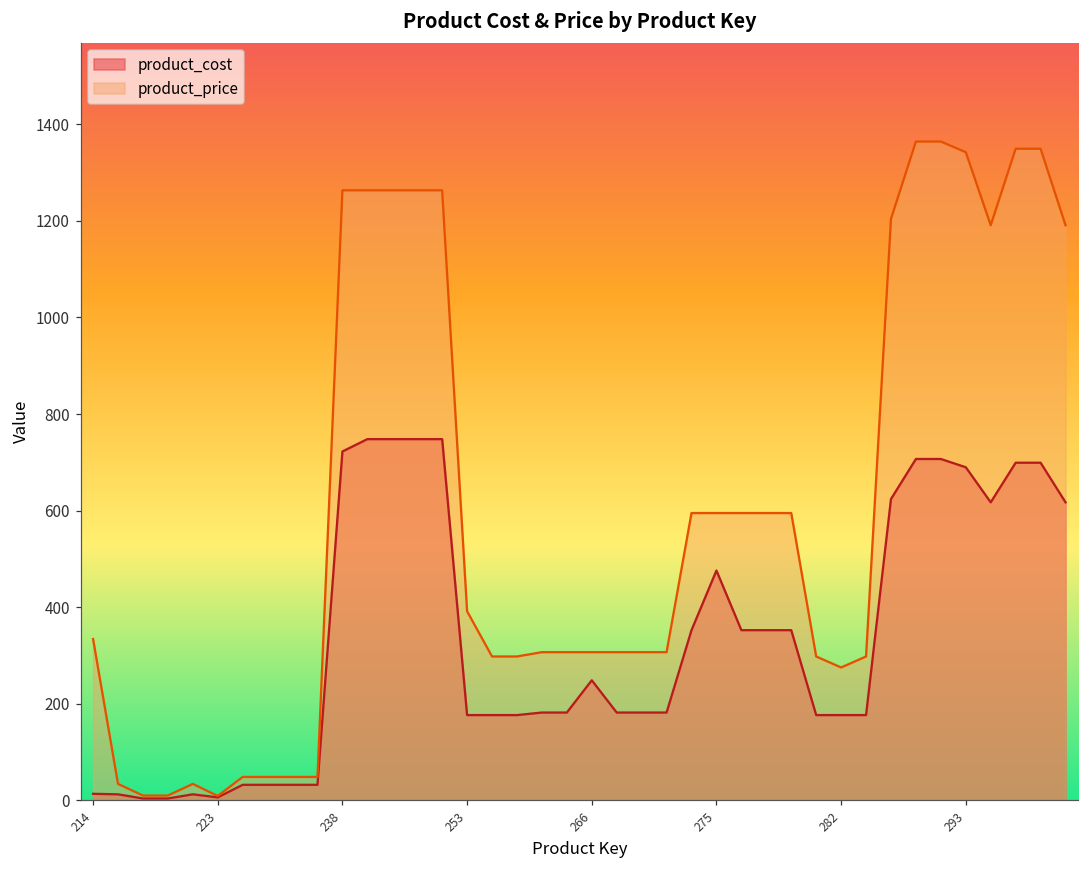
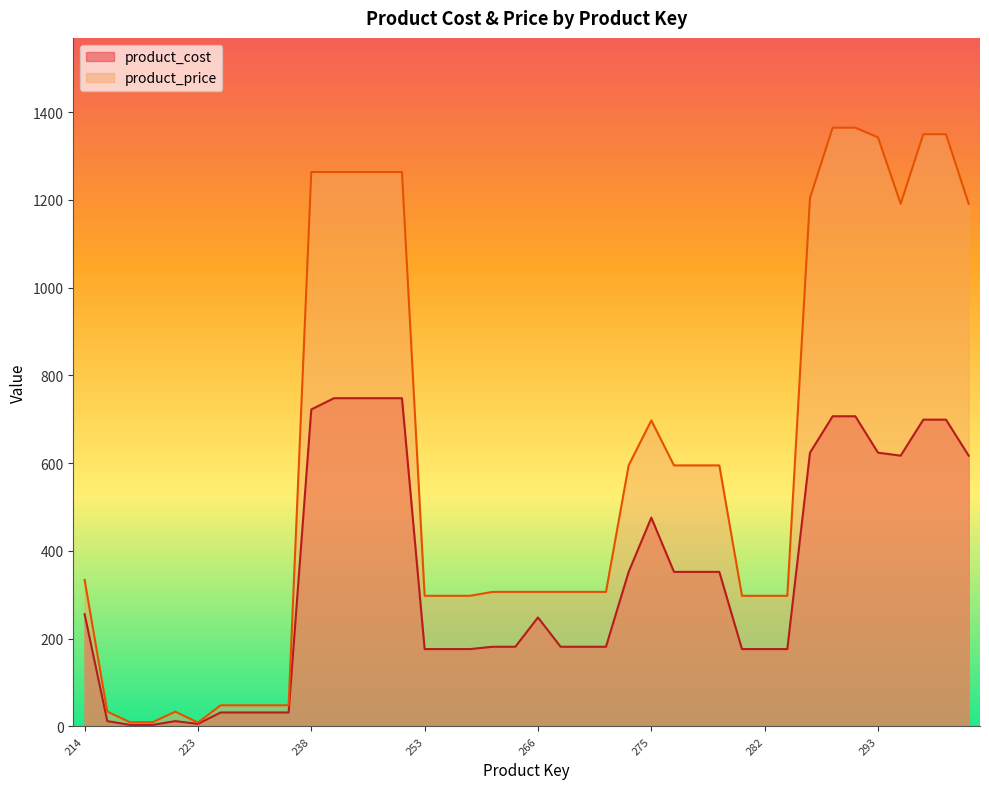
product_cost, 214: 10 -> 260
product_price, 253: 390 -> 300
product_price, 275: 590 -> 700
product_price, 282: 270 -> 300
product_cost, 293: 690 -> 620
